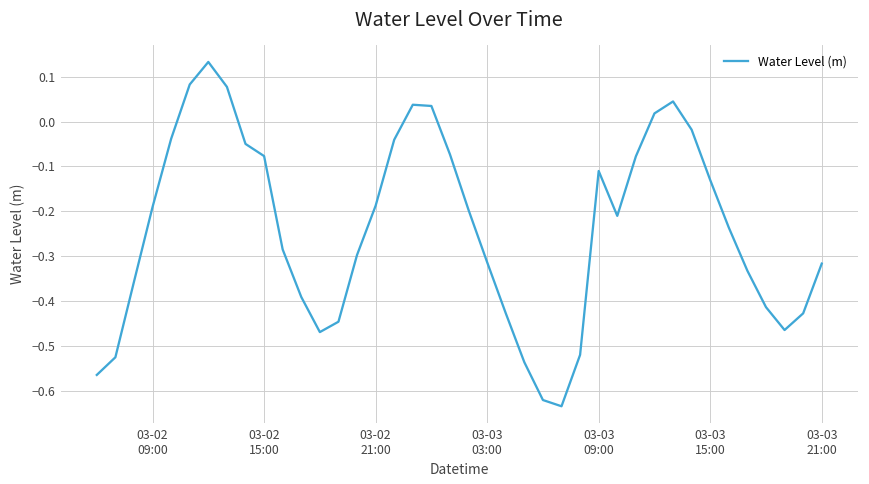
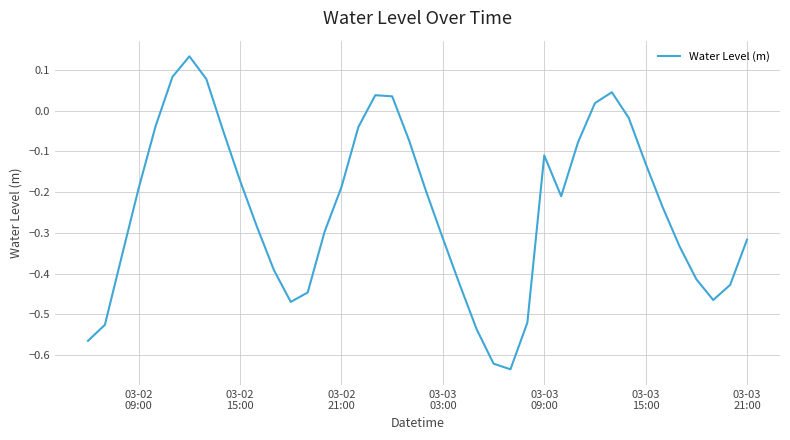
03-02 15:00: -0.08 -> -0.17
